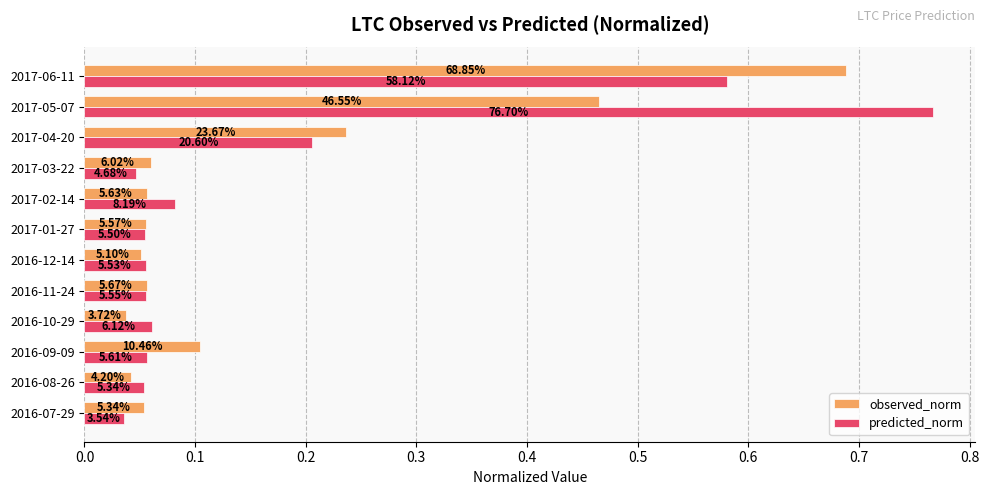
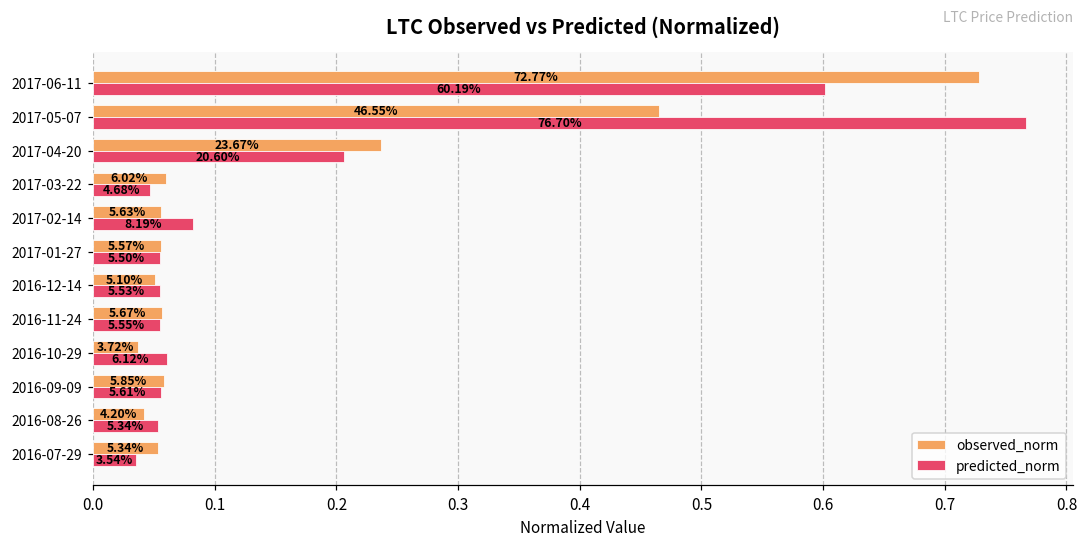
observed_norm, 2017-06-11: 68.85% -> 72.77%
predicted_norm, 2017-06-11: 58.12% -> 60.19%
observed_norm, 2016-09-09: 10.46% -> 5.85%
